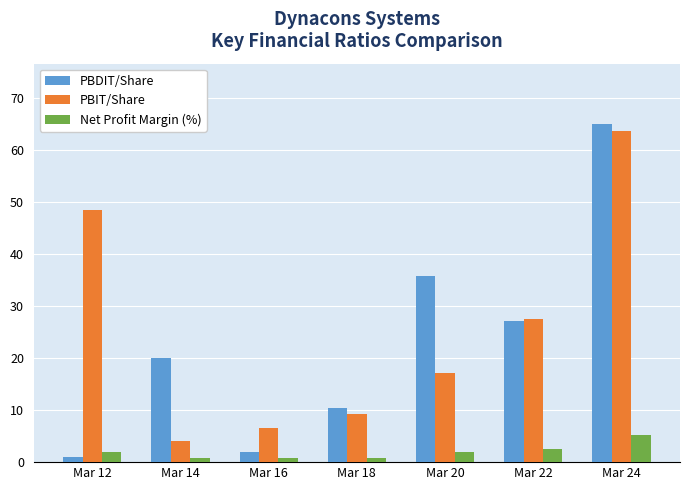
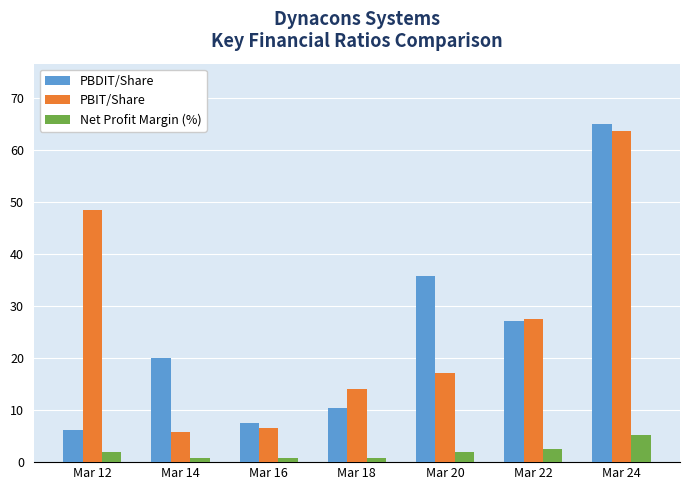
PBDIT/Share, Mar 12: 1 -> 6
PBIT/Share, Mar 14: 4 -> 6
PBDIT/Share, Mar 16: 2 -> 8
PBIT/Share, Mar 18: 9 -> 14
